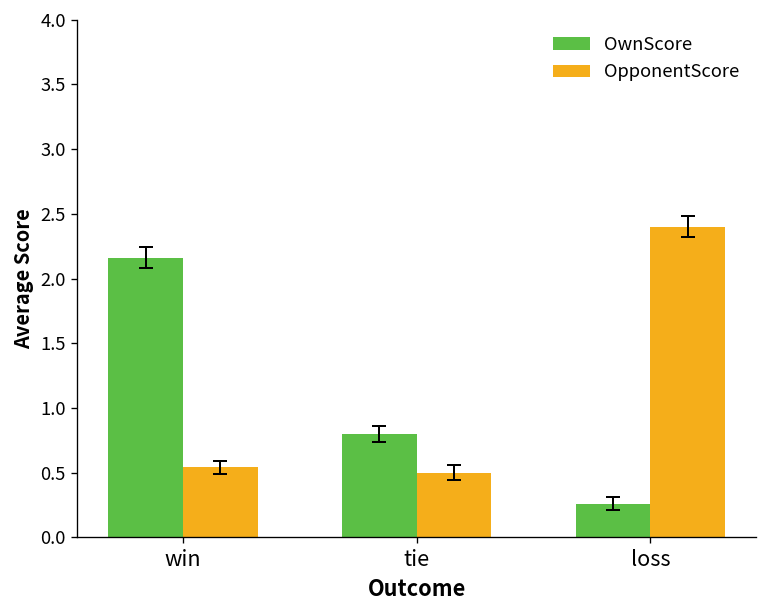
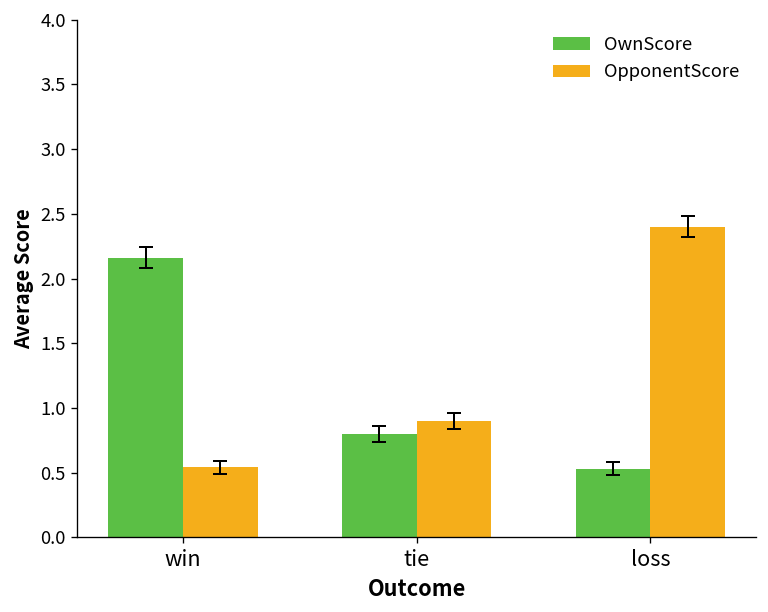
OpponentScore, tie: 0.5 -> 0.9
OwnScore, loss: 0.26 -> 0.53
